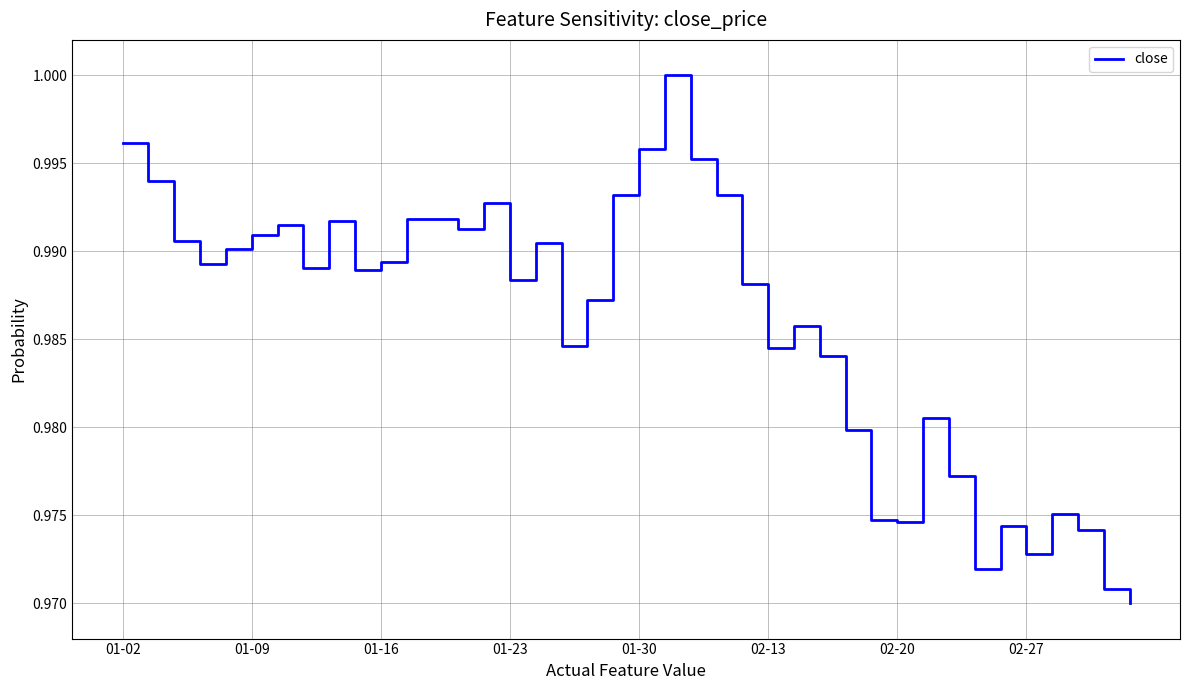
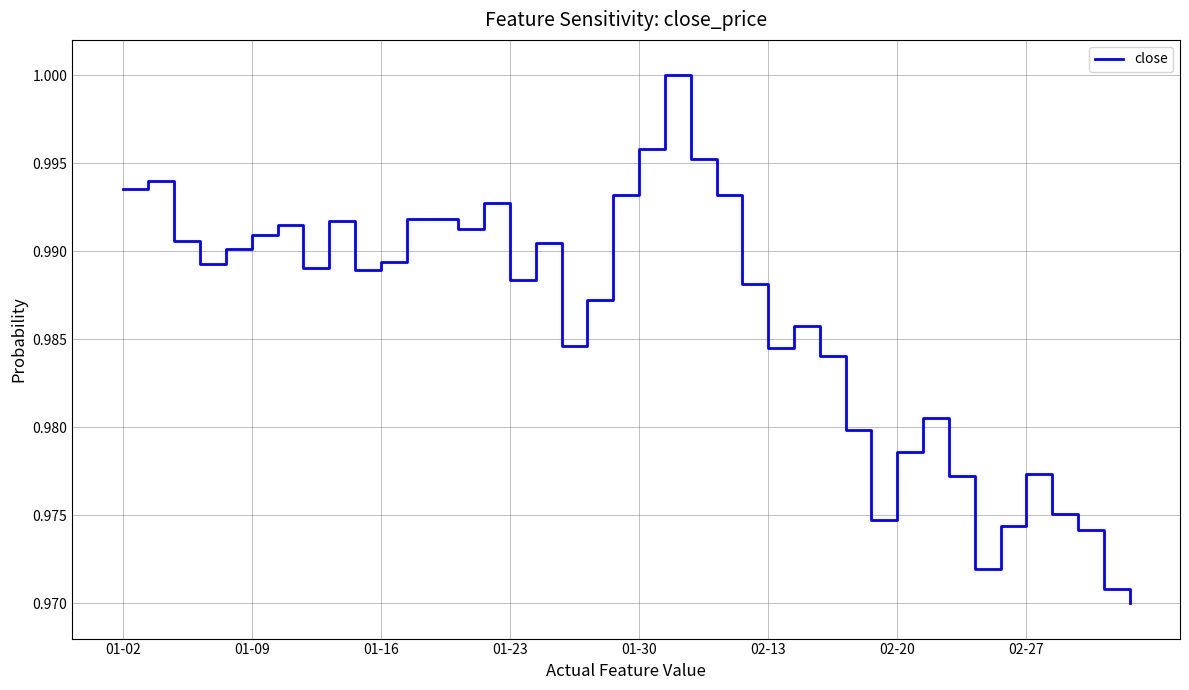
01-02: 0.9962 -> 0.9935
02-20: 0.9746 -> 0.9786
02-27: 0.9728 -> 0.9774
